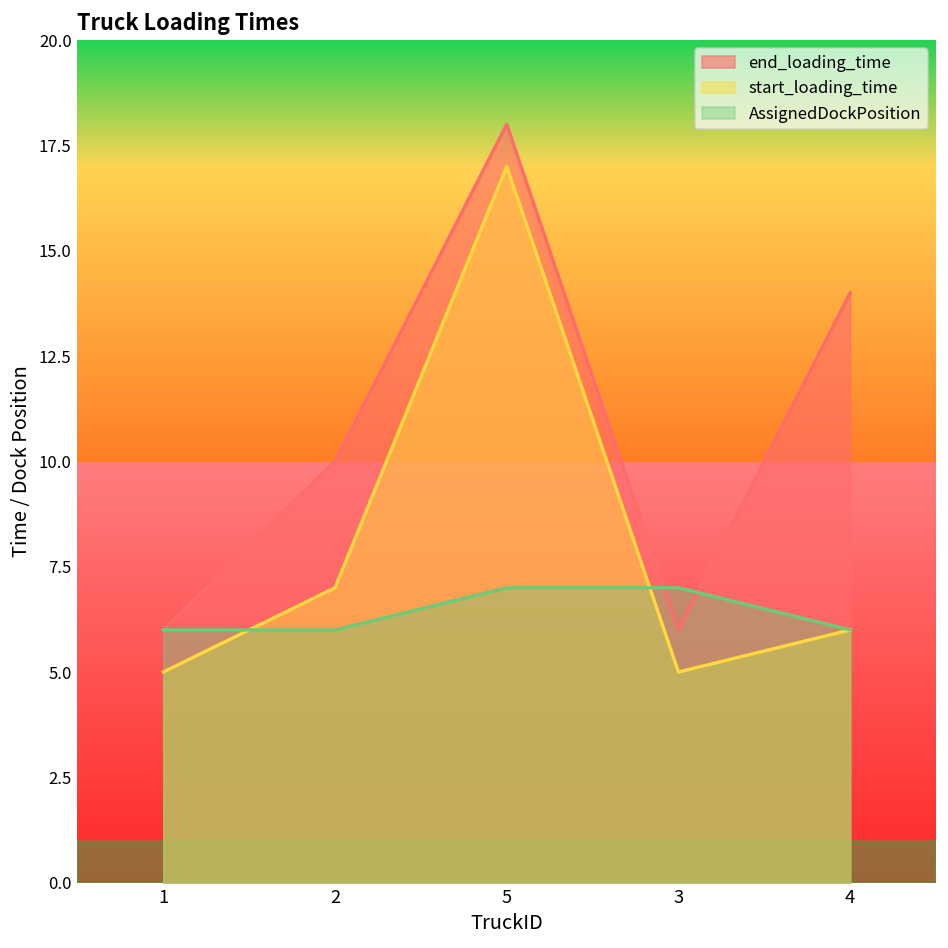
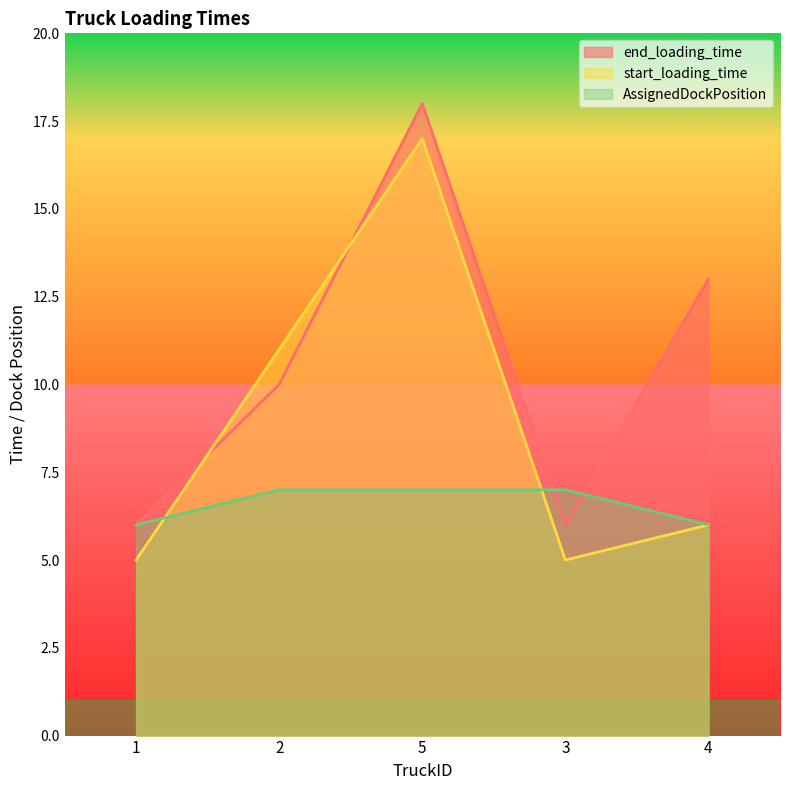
start_loading_time, 2: 7 -> 11
AssignedDockPosition, 2: 6 -> 7
end_loading_time, 4: 14 -> 13
